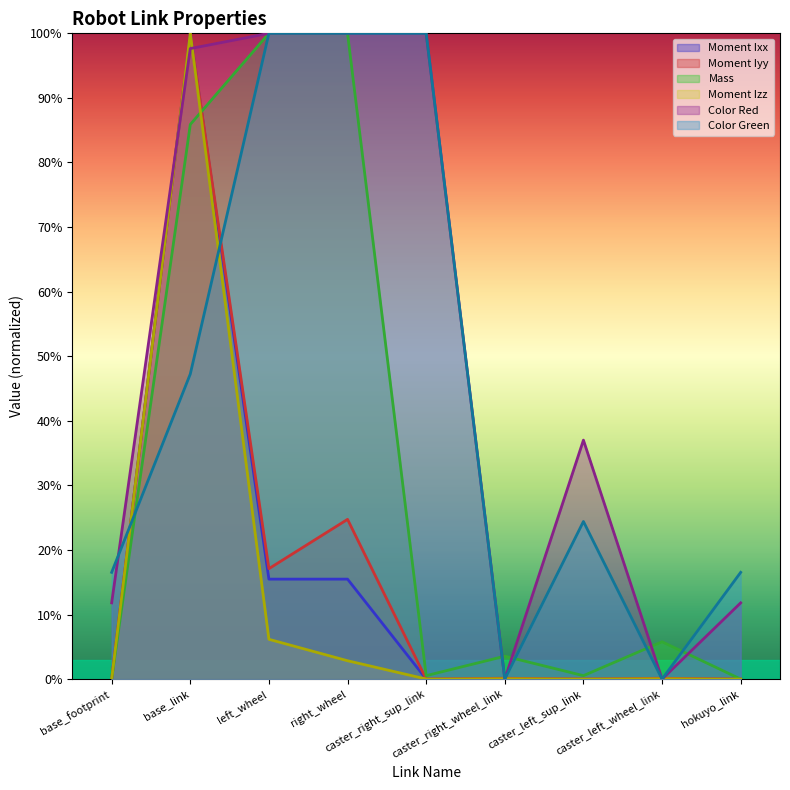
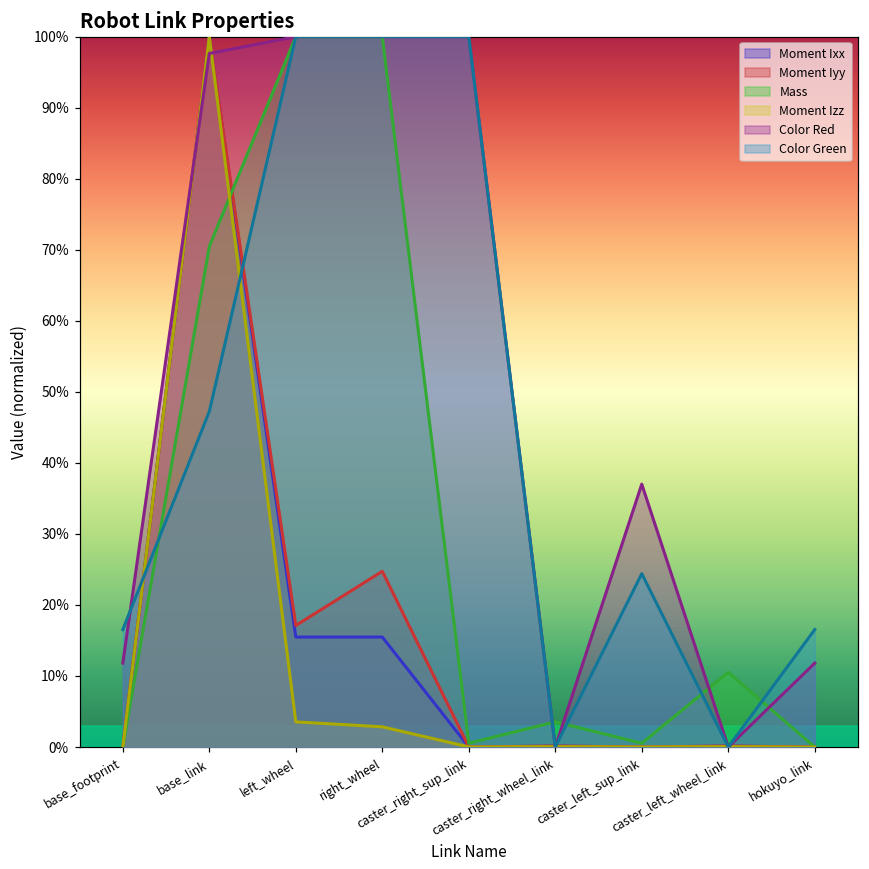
Mass, base_link: 86% -> 70%
Moment Izz, left_wheel: 6% -> 4%
Mass, caster_left_wheel_link: 6% -> 11%
